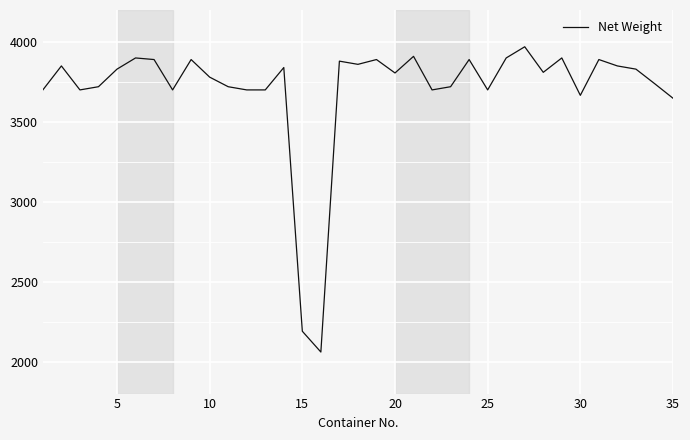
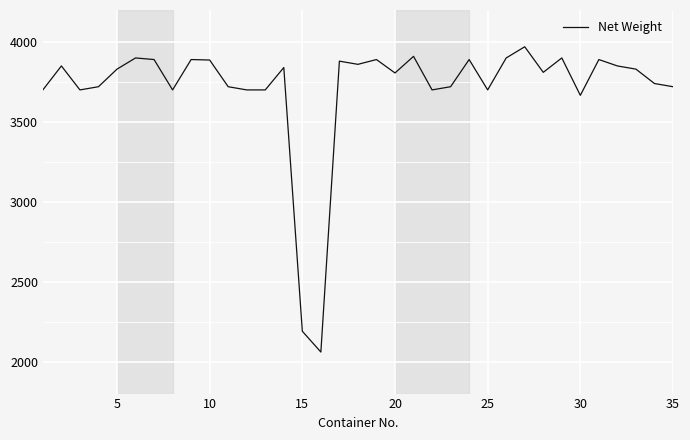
10: 3780 -> 3890
35: 3650 -> 3720
